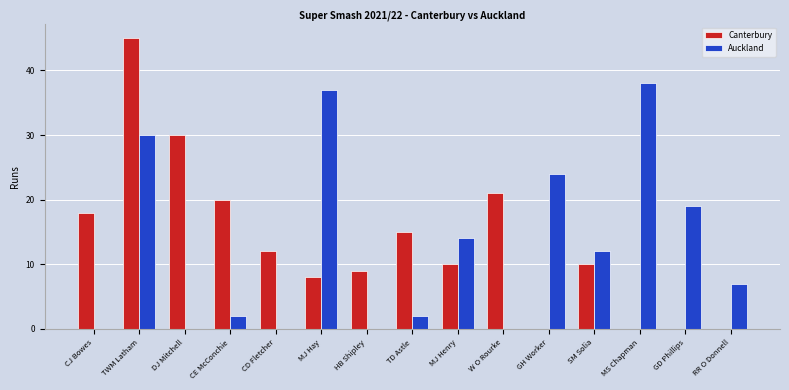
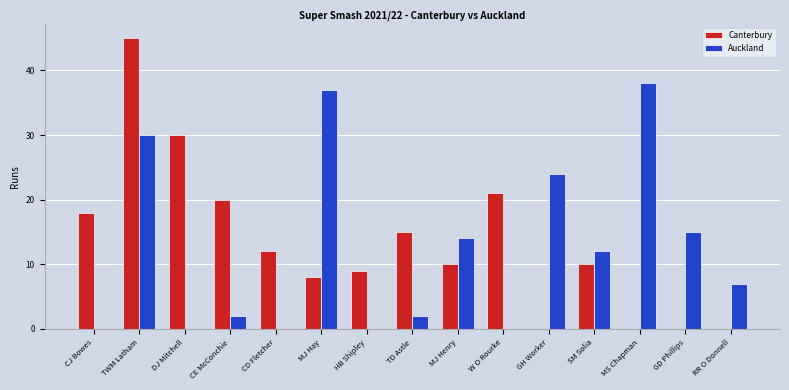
Auckland, GD Phillips: 19 -> 15
